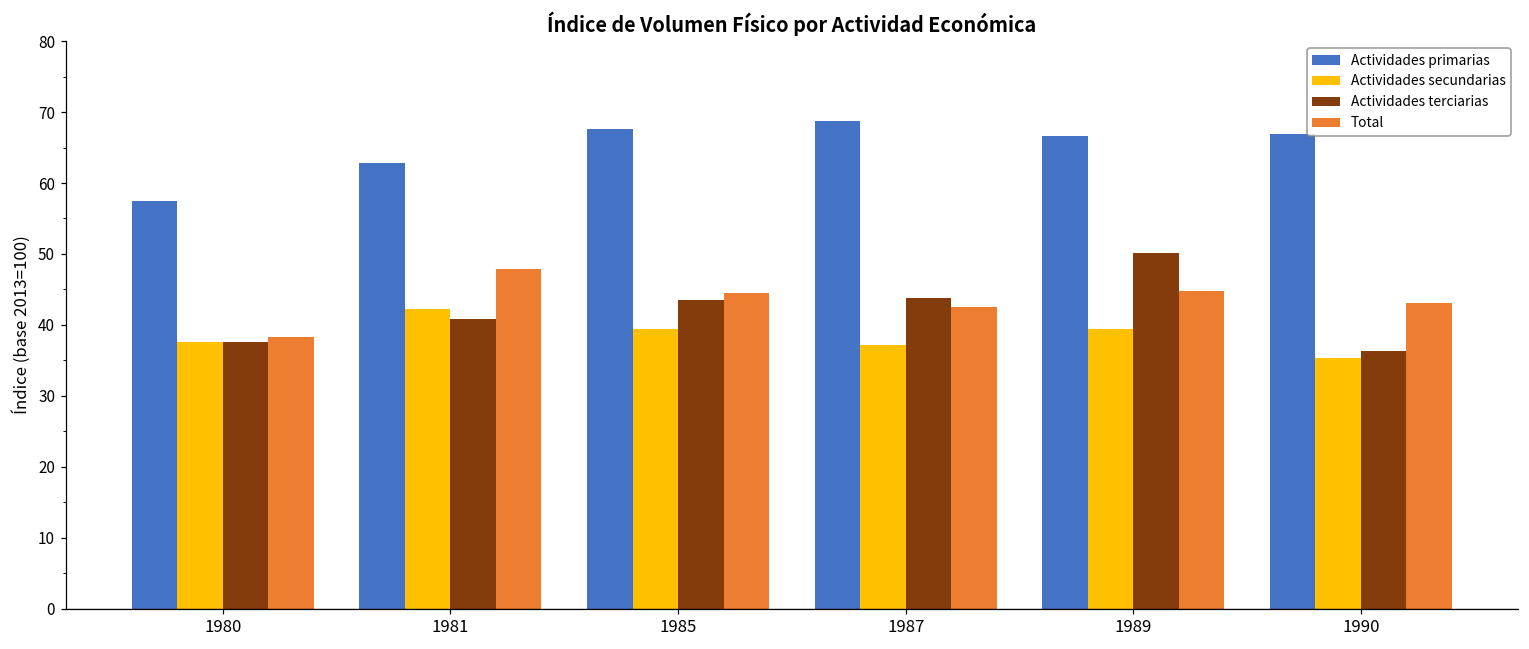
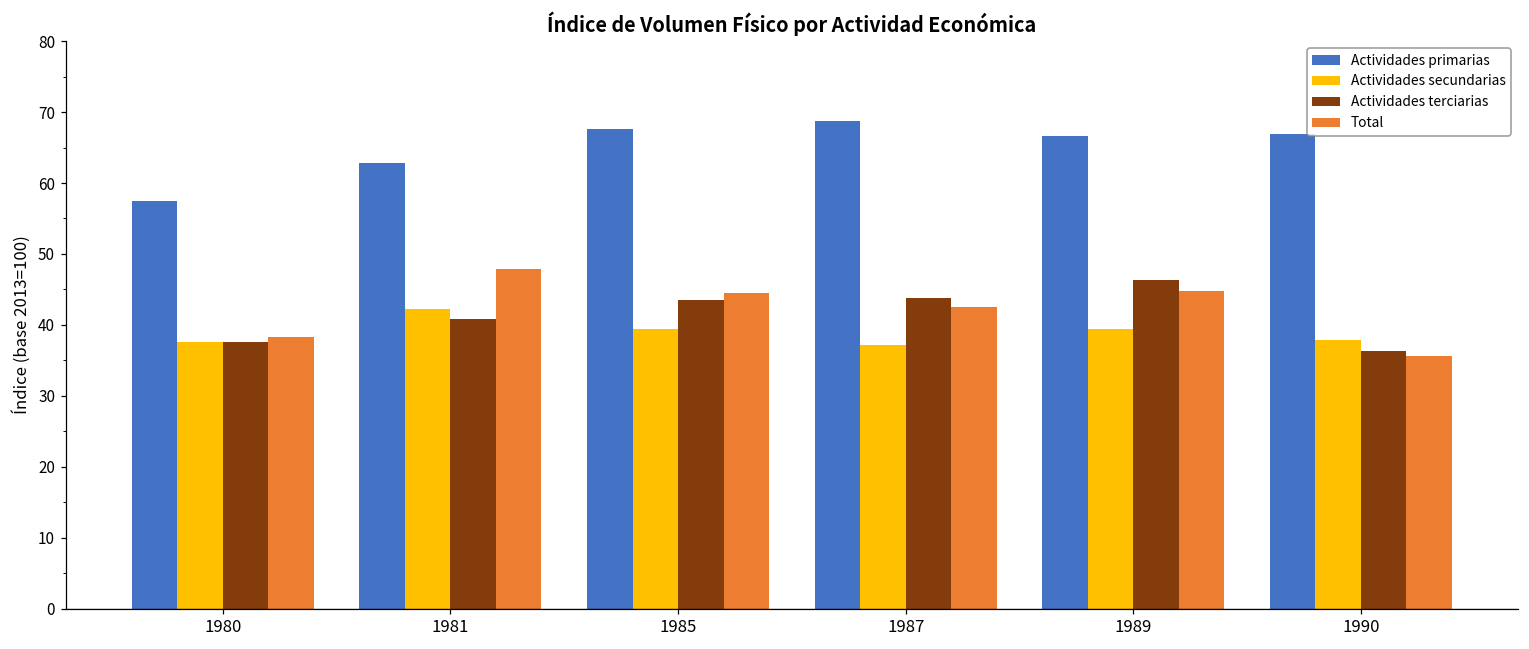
Actividades terciarias, 1989: 50 -> 46
Actividades secundarias, 1990: 35 -> 38
Total, 1990: 43 -> 36
